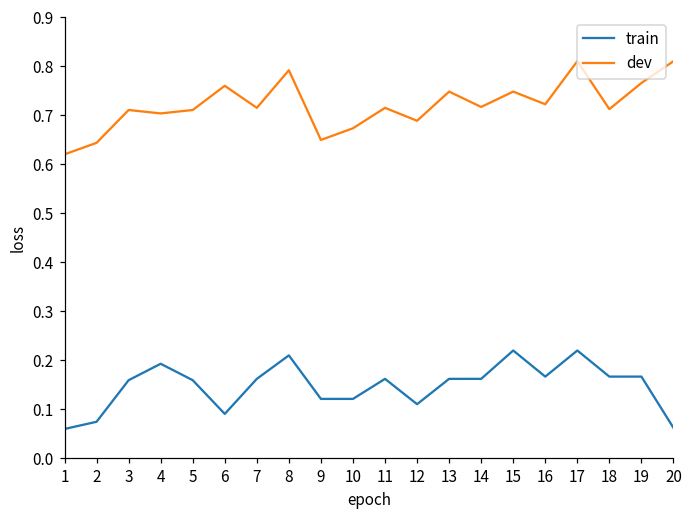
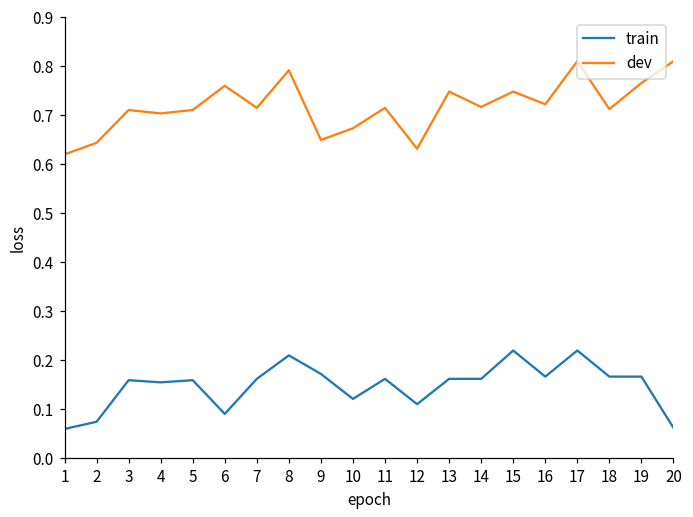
train, 4: 0.19 -> 0.16
train, 9: 0.12 -> 0.17
dev, 12: 0.69 -> 0.63
